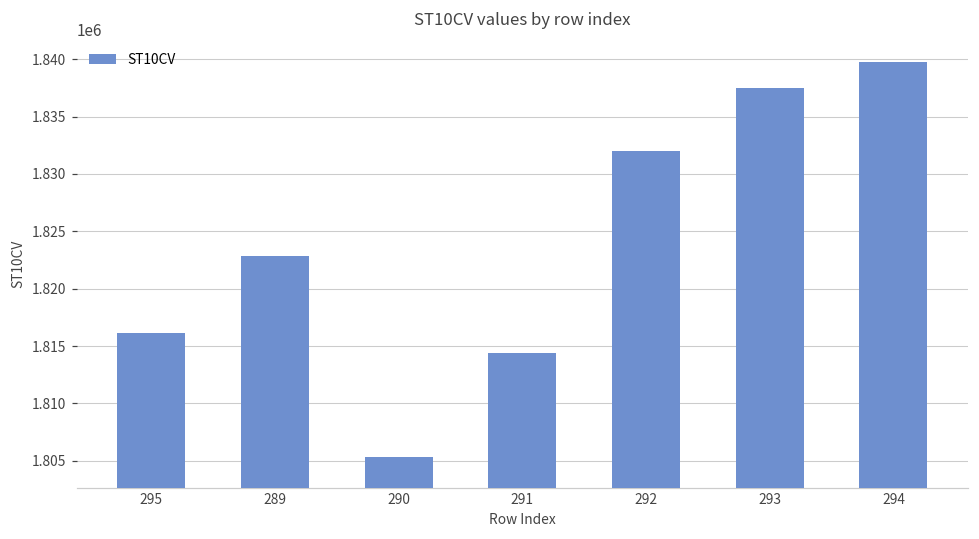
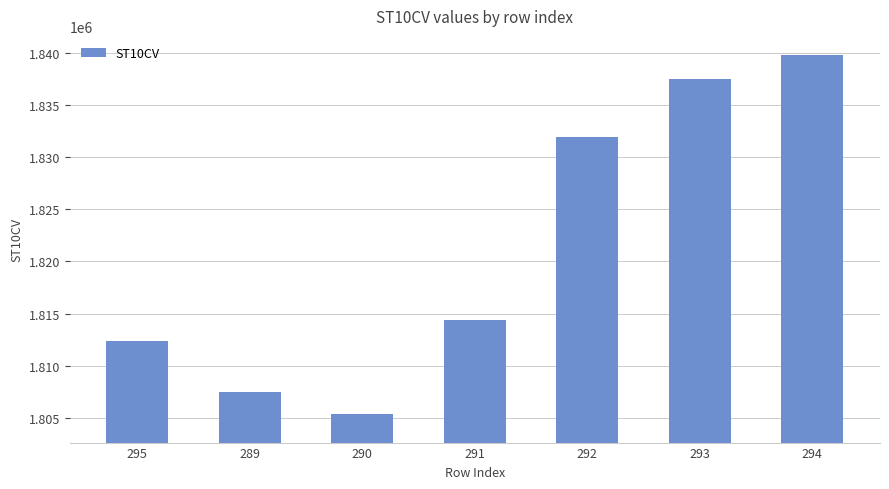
295: 1816200 -> 1812400
289: 1822900 -> 1807500
